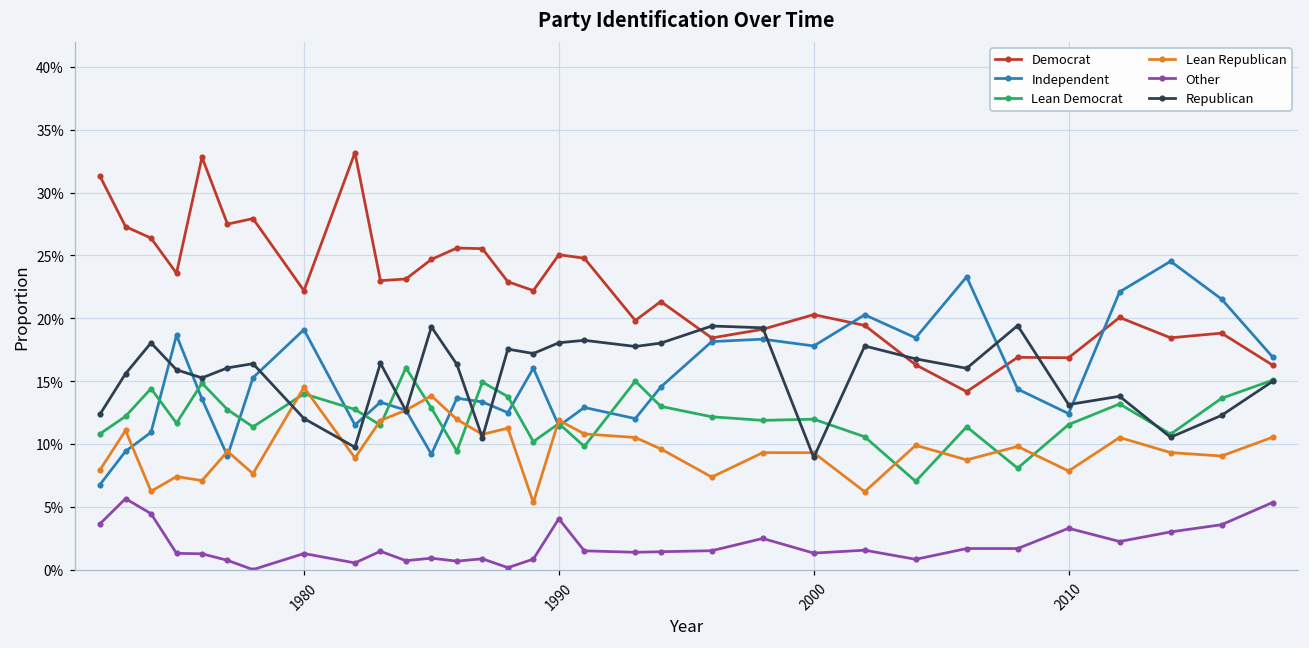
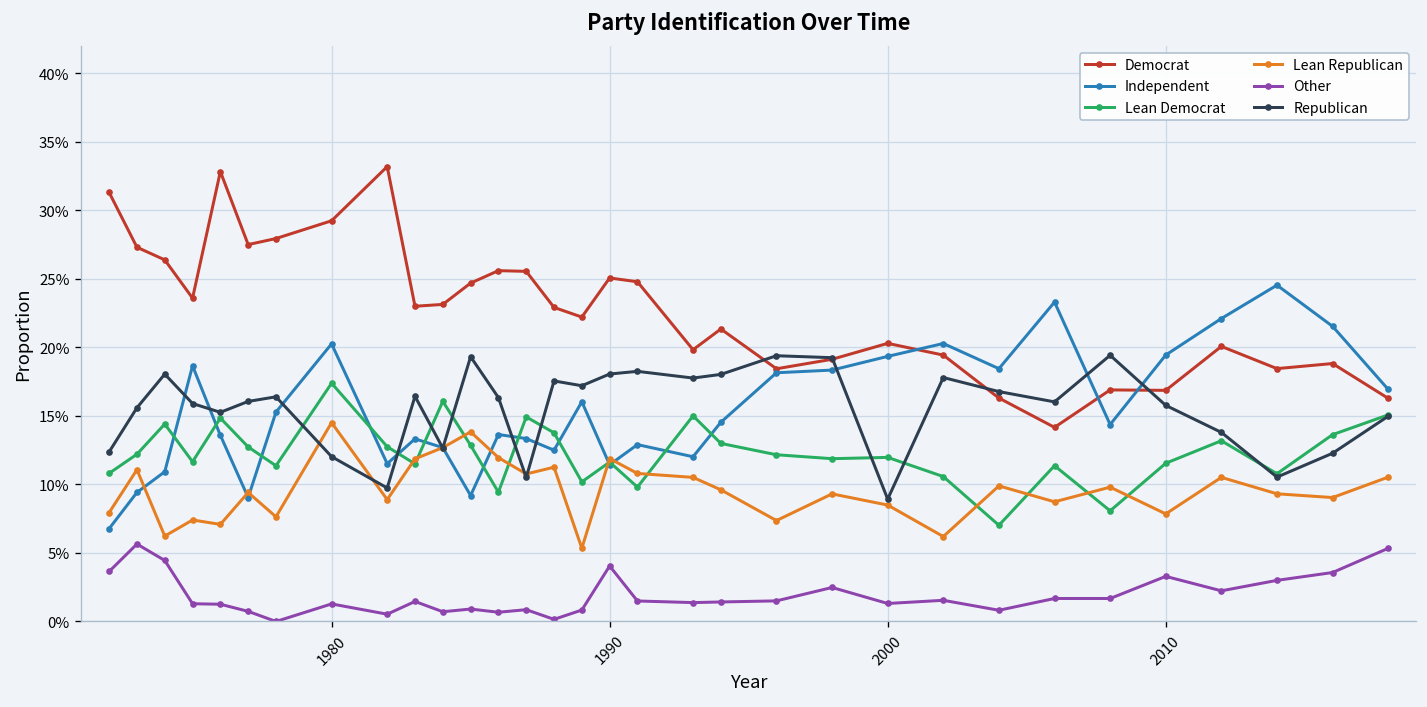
Democrat, 1980: 22.2% -> 29.2%
Independent, 1980: 19.1% -> 20.3%
Lean Democrat, 1980: 14.0% -> 17.4%
Independent, 2000: 17.8% -> 19.3%
Lean Republican, 2000: 9.3% -> 8.5%
Independent, 2010: 12.4% -> 19.4%
Republican, 2010: 13.1% -> 15.8%
